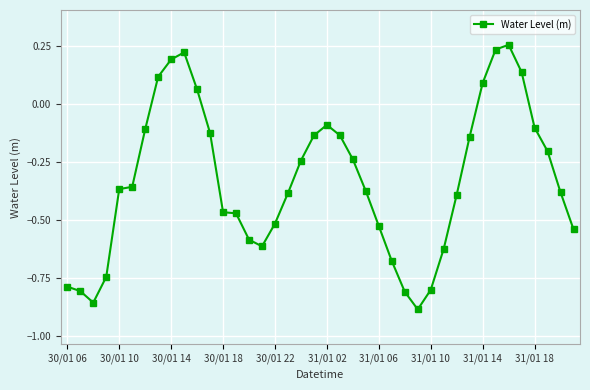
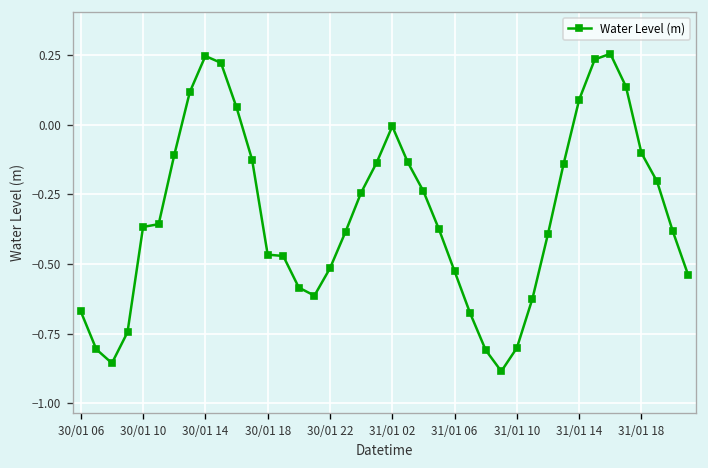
30/01 06: -0.79 -> -0.67
30/01 14: 0.19 -> 0.25
31/01 02: -0.09 -> -0.01
